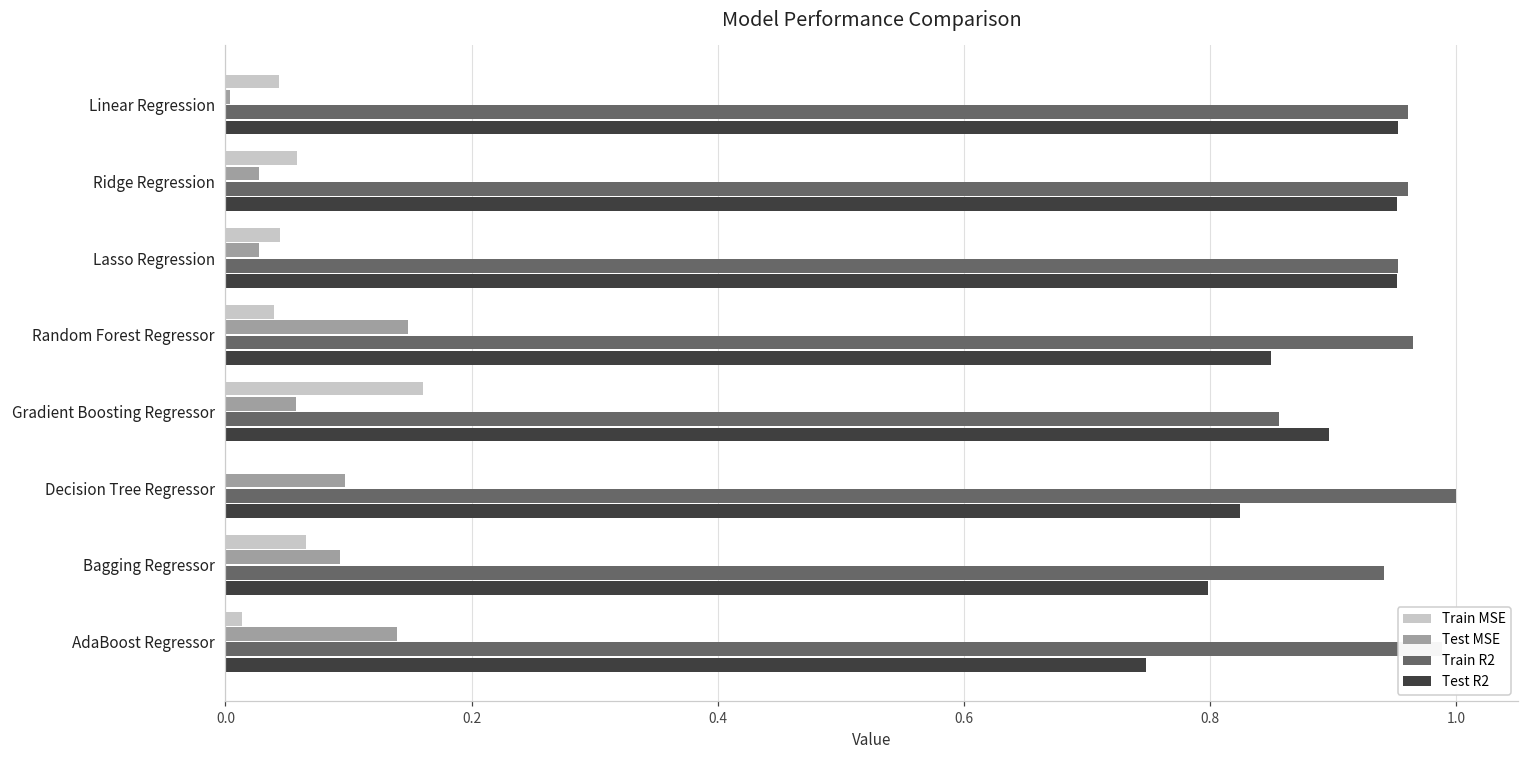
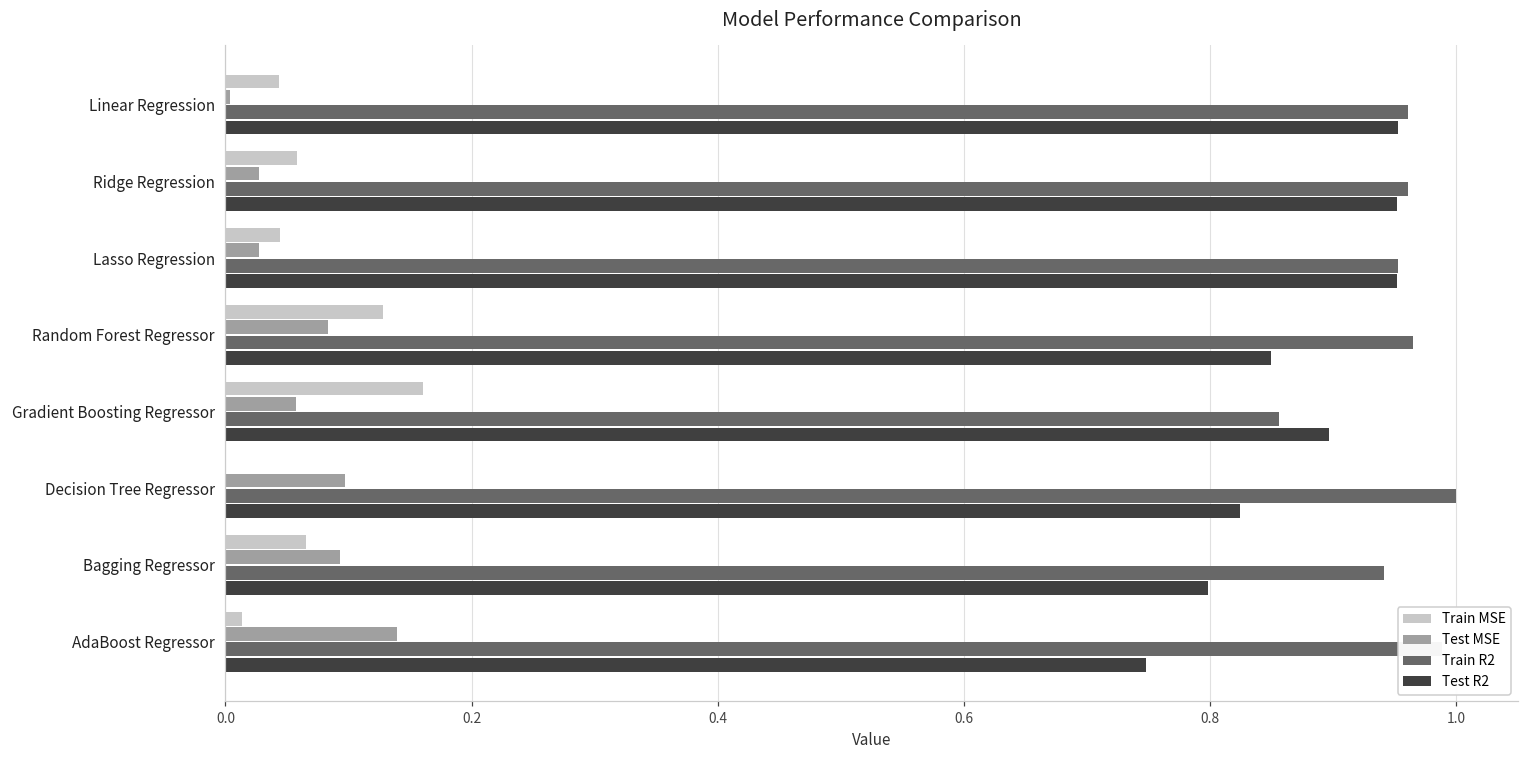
Train MSE, Random Forest Regressor: 0.039 -> 0.128
Test MSE, Random Forest Regressor: 0.149 -> 0.084
